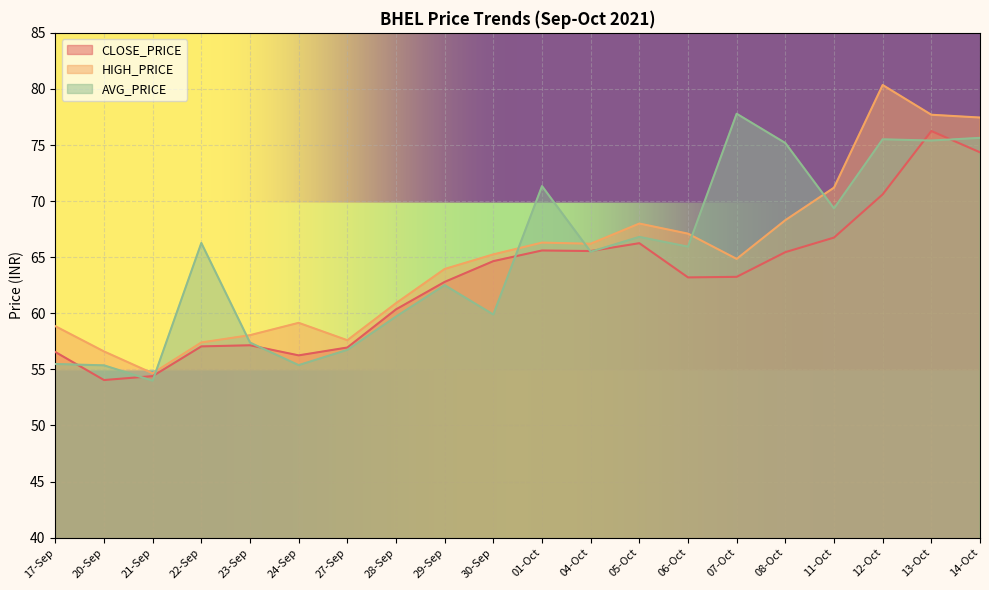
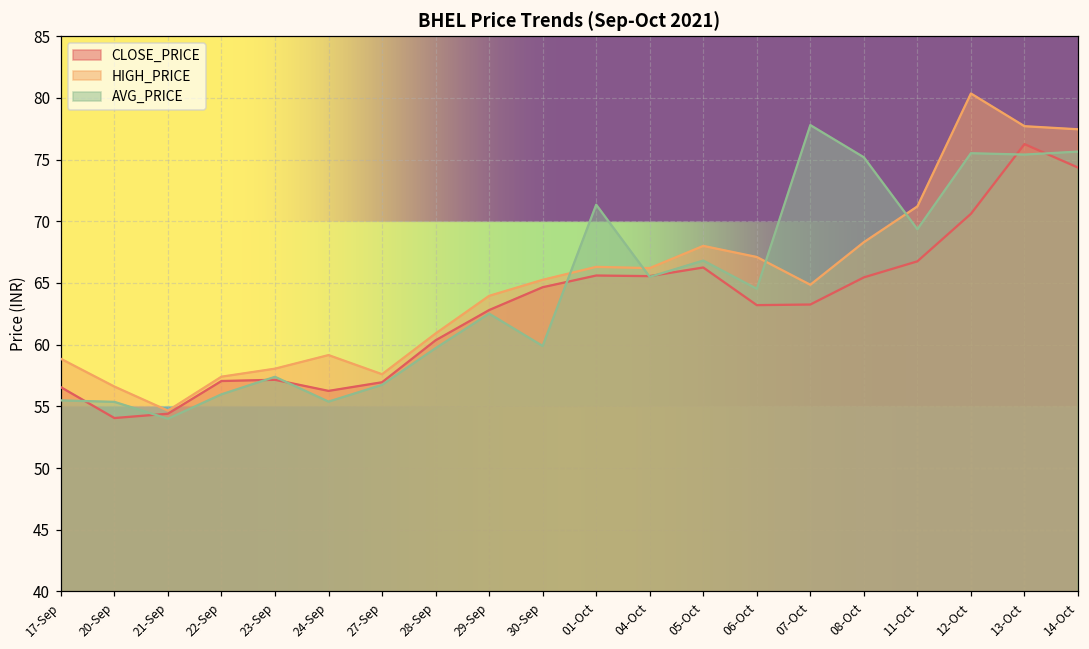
AVG_PRICE, 22-Sep: 66.3 -> 56.0
AVG_PRICE, 06-Oct: 65.9 -> 64.5
